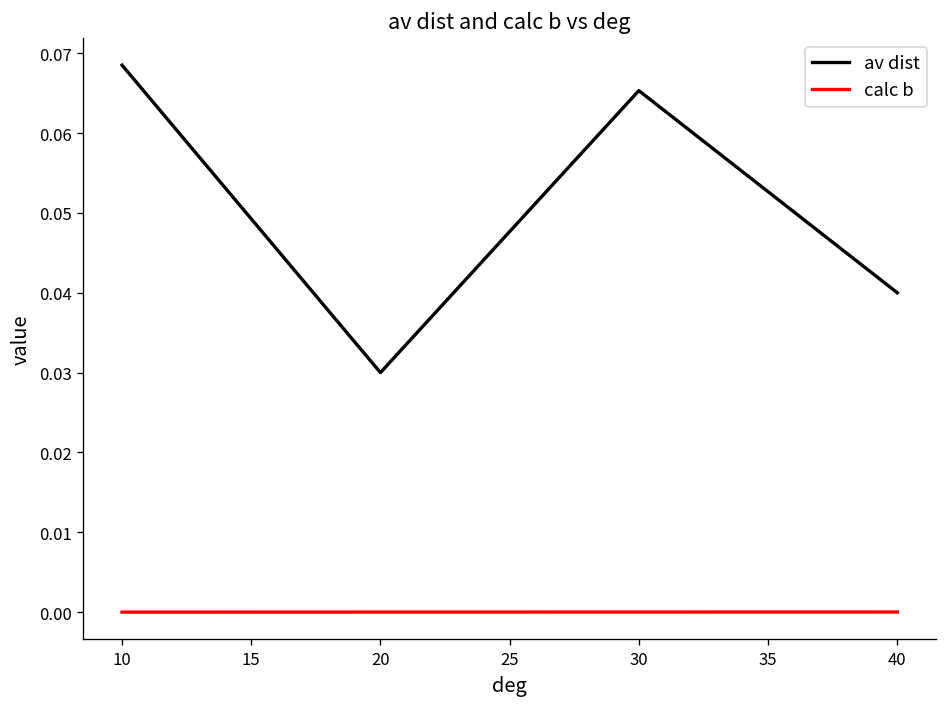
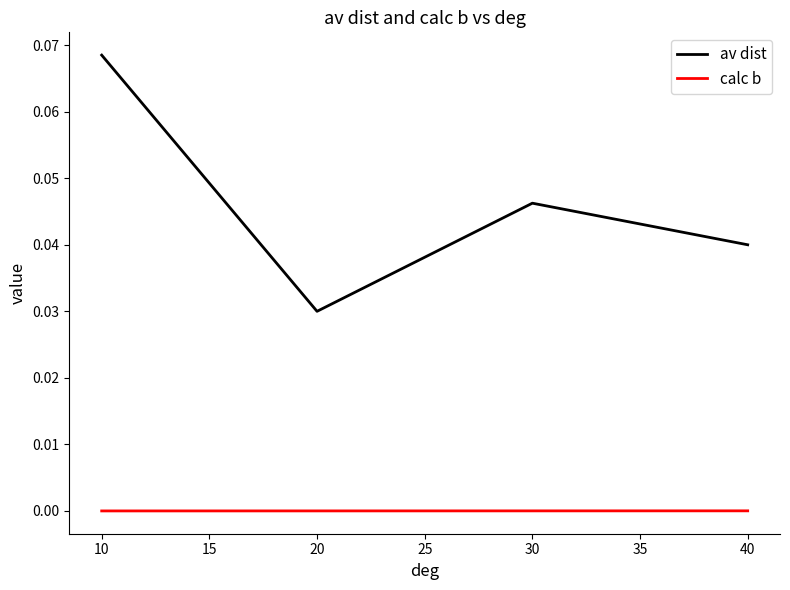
av dist, 30: 0.065 -> 0.046
